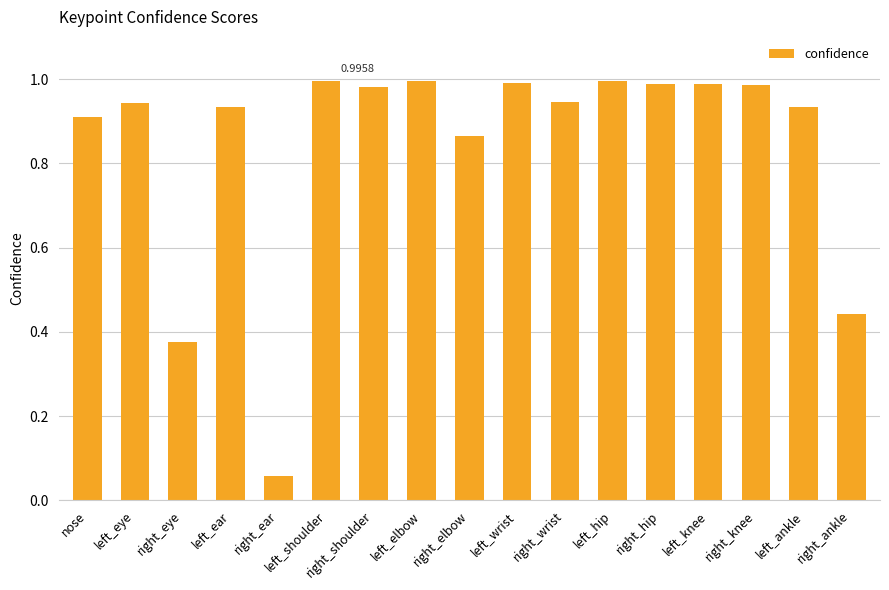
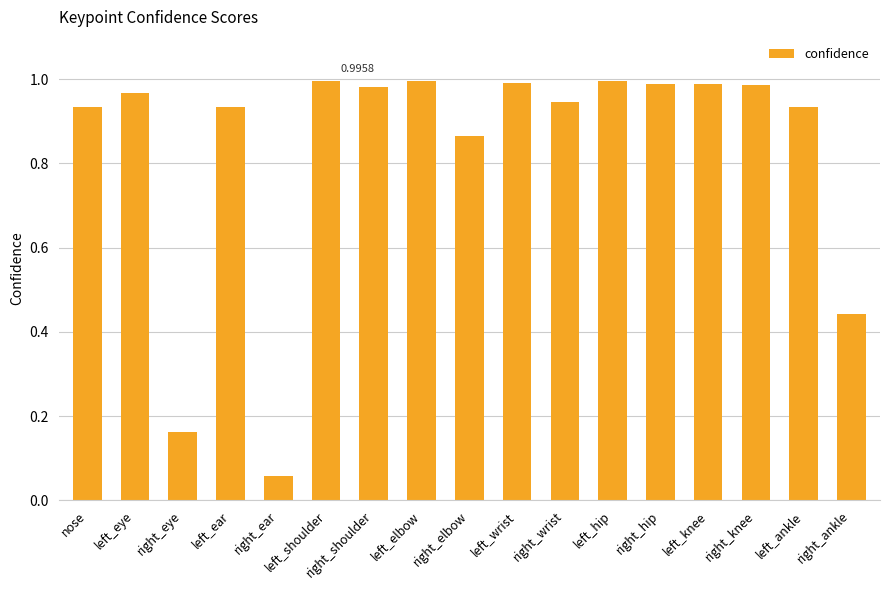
nose: 0.91 -> 0.93
left_eye: 0.94 -> 0.97
right_eye: 0.38 -> 0.16
